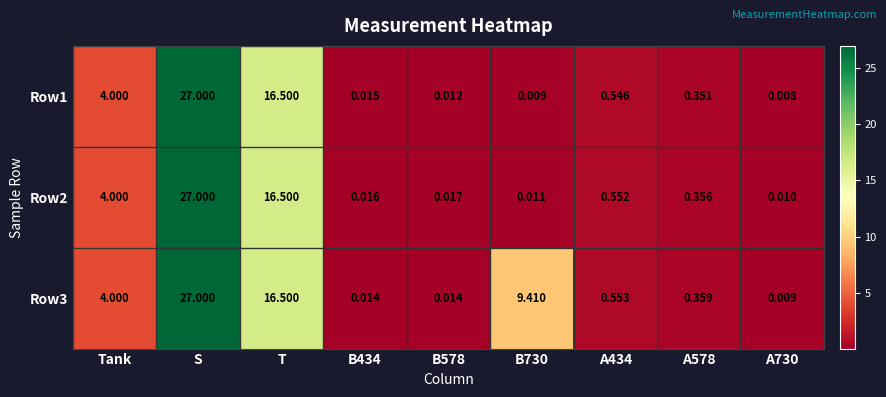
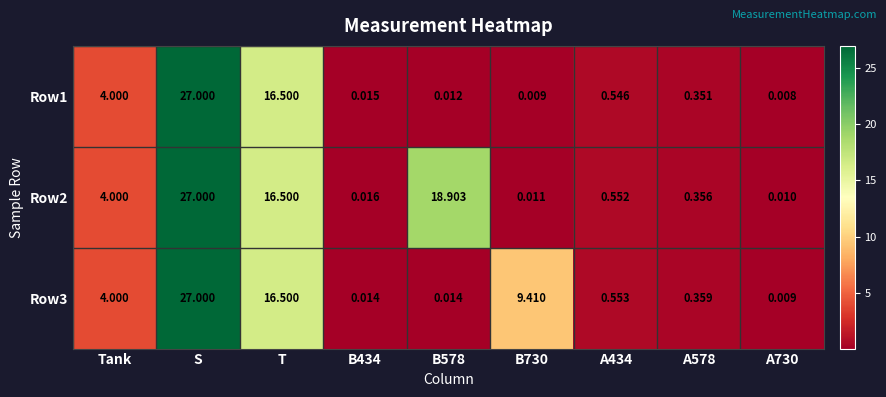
Row2, B578: 0.017 -> 18.903
